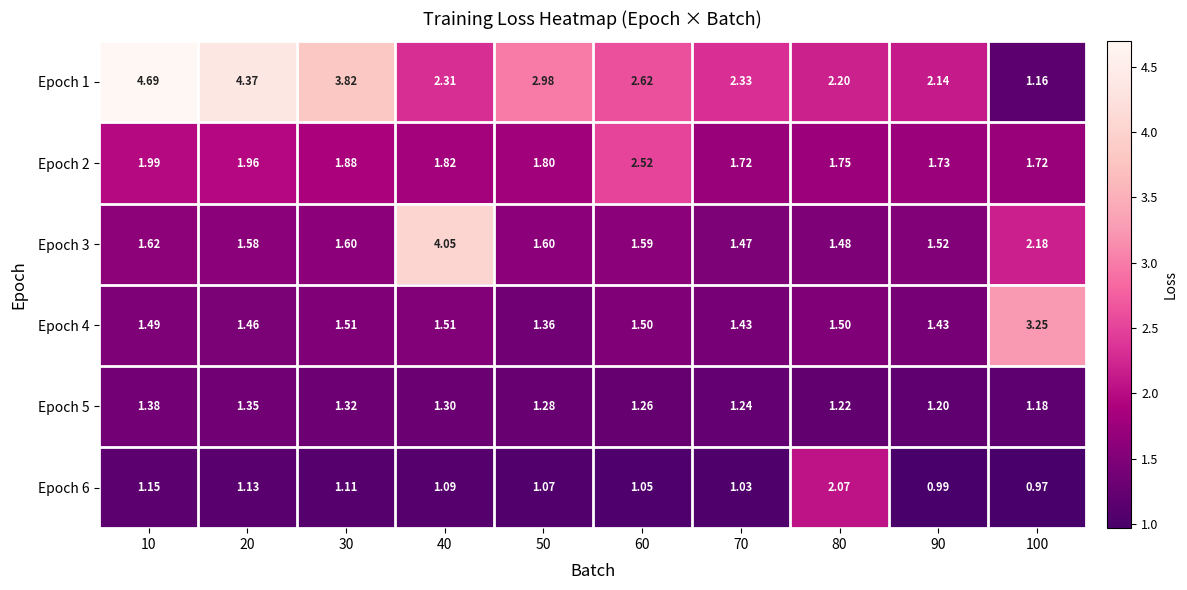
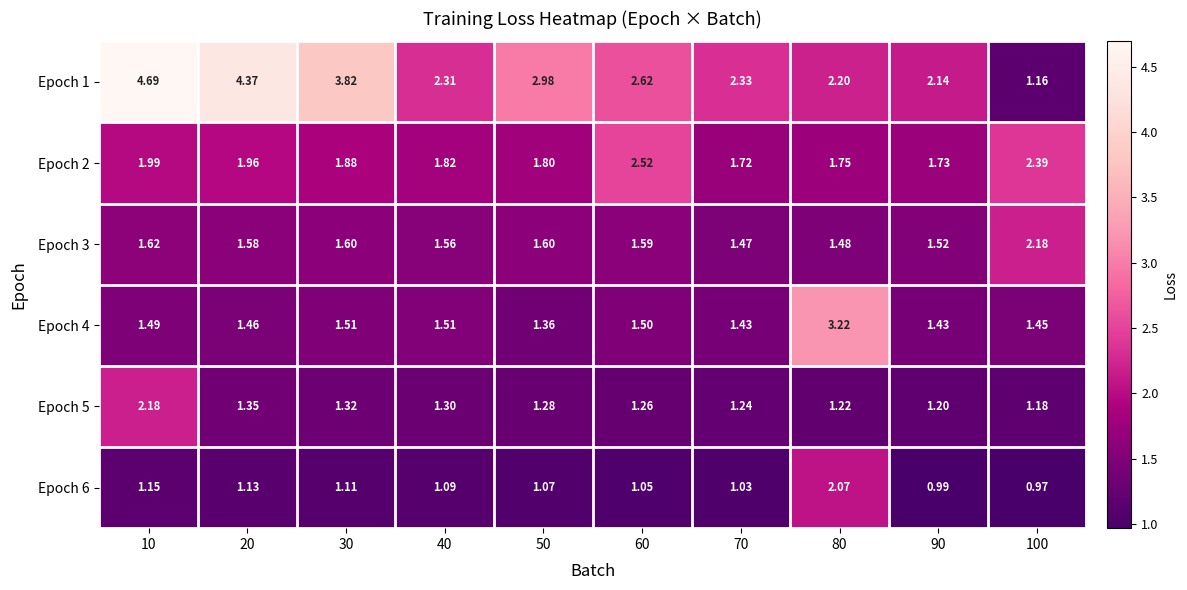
Epoch 2, 100: 1.72 -> 2.39
Epoch 3, 40: 4.05 -> 1.56
Epoch 4, 80: 1.50 -> 3.22
Epoch 4, 100: 3.25 -> 1.45
Epoch 5, 10: 1.38 -> 2.18
